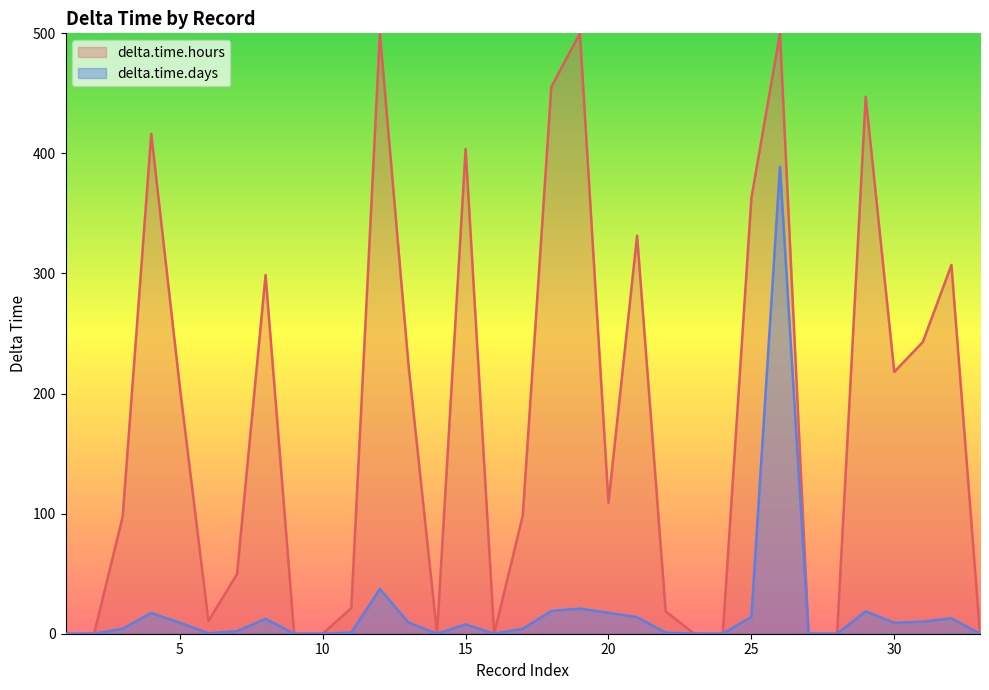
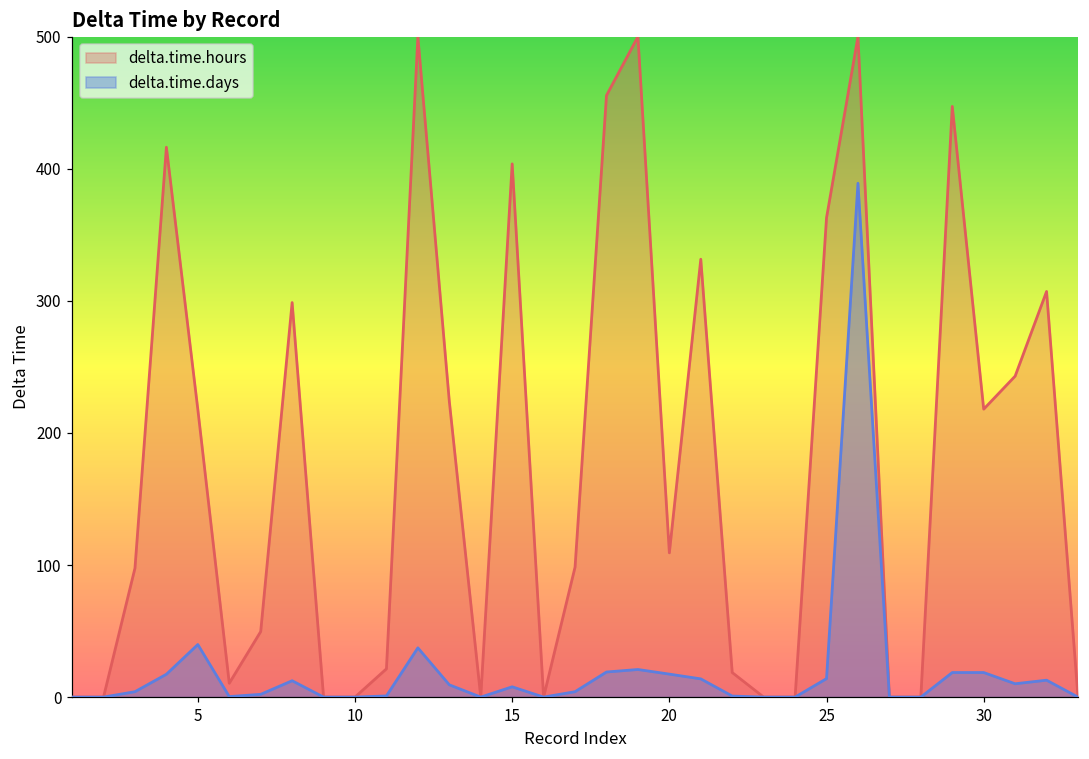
delta.time.hours, 5: 205 -> 218
delta.time.days, 5: 9 -> 40
delta.time.days, 30: 9 -> 19
